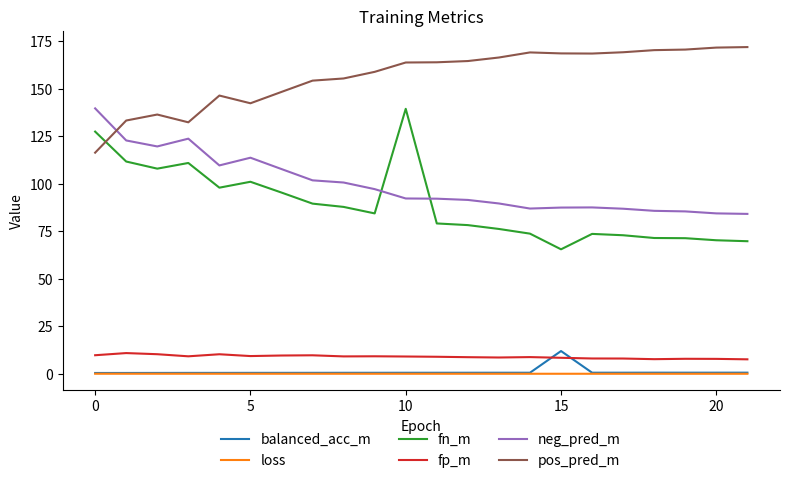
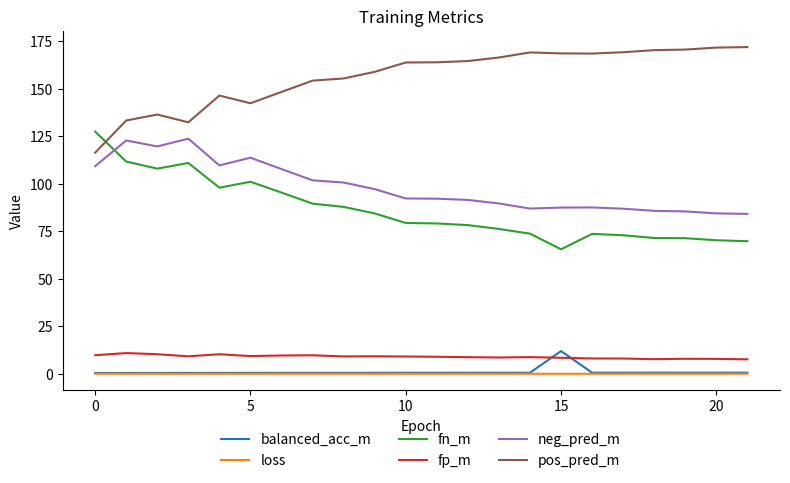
neg_pred_m, 0: 140 -> 109
fn_m, 10: 139 -> 79
